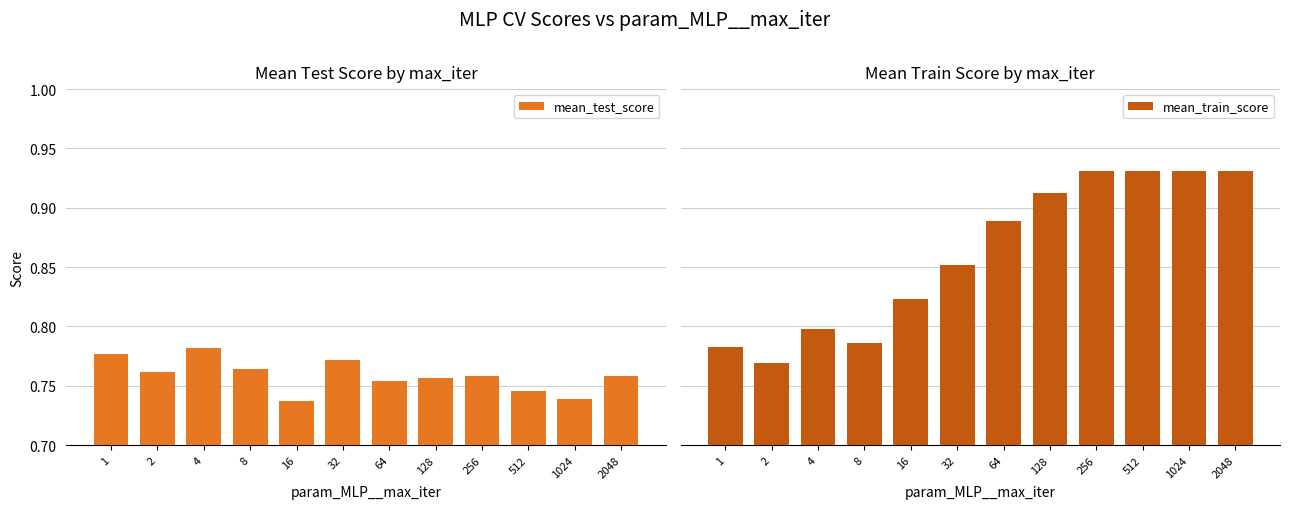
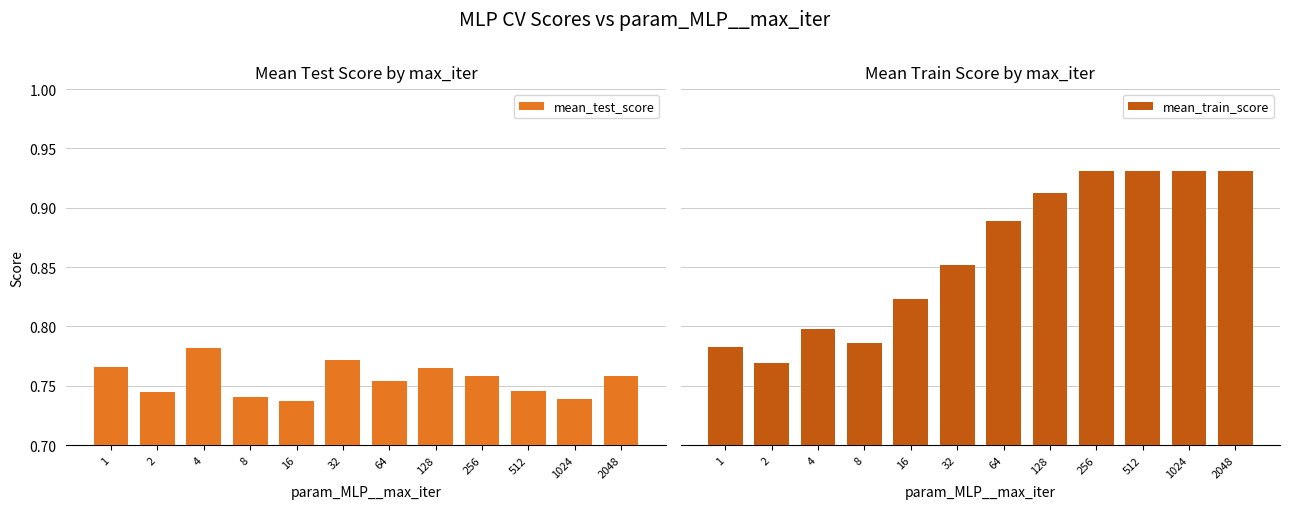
Mean Test Score by max_iter, 1: 0.776 -> 0.766
Mean Test Score by max_iter, 2: 0.762 -> 0.745
Mean Test Score by max_iter, 8: 0.764 -> 0.740
Mean Test Score by max_iter, 128: 0.757 -> 0.765
